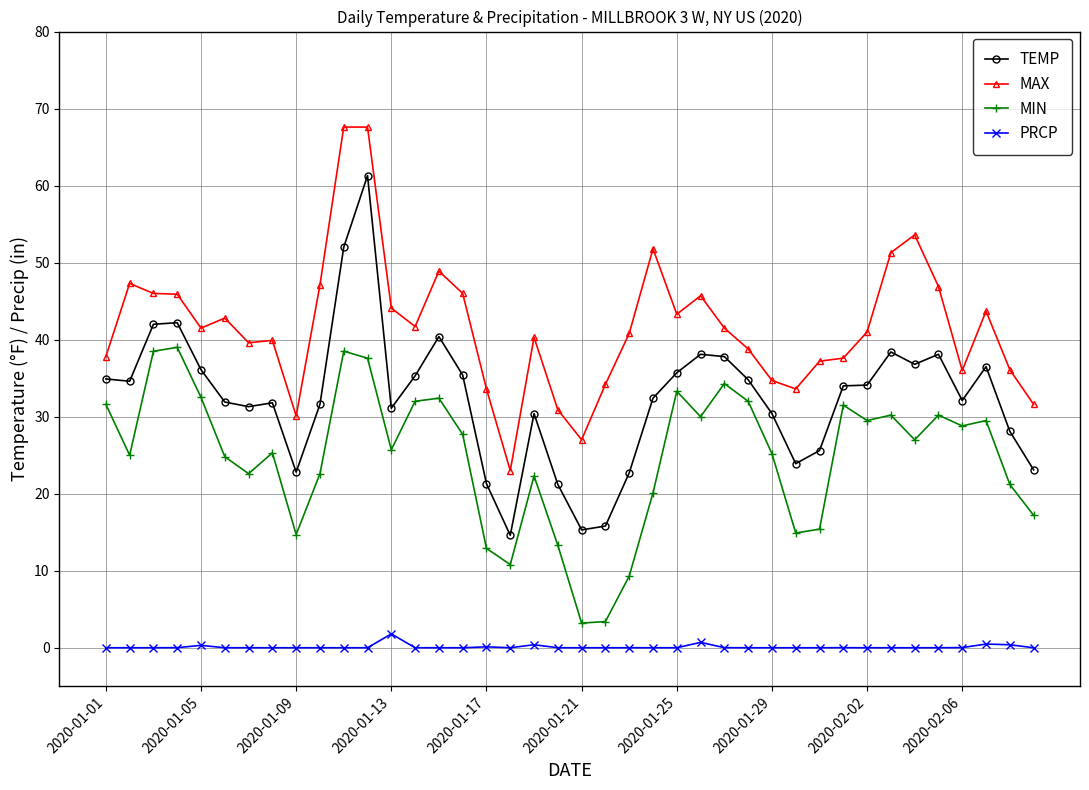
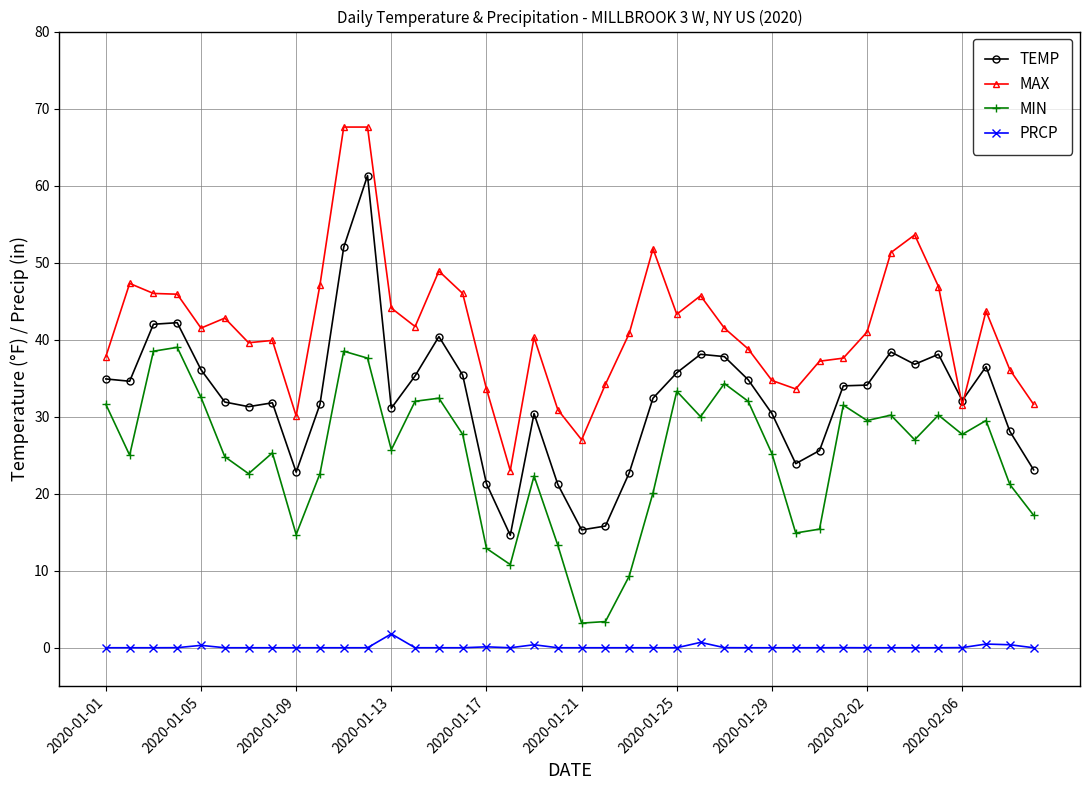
MAX, 2020-02-06: 36 -> 32
MIN, 2020-02-06: 29 -> 28
